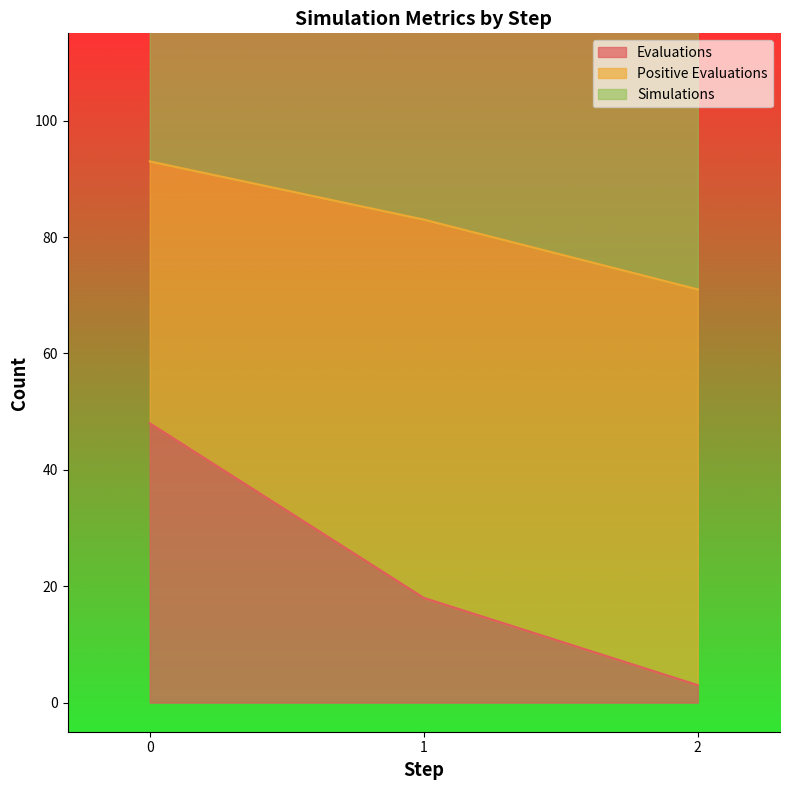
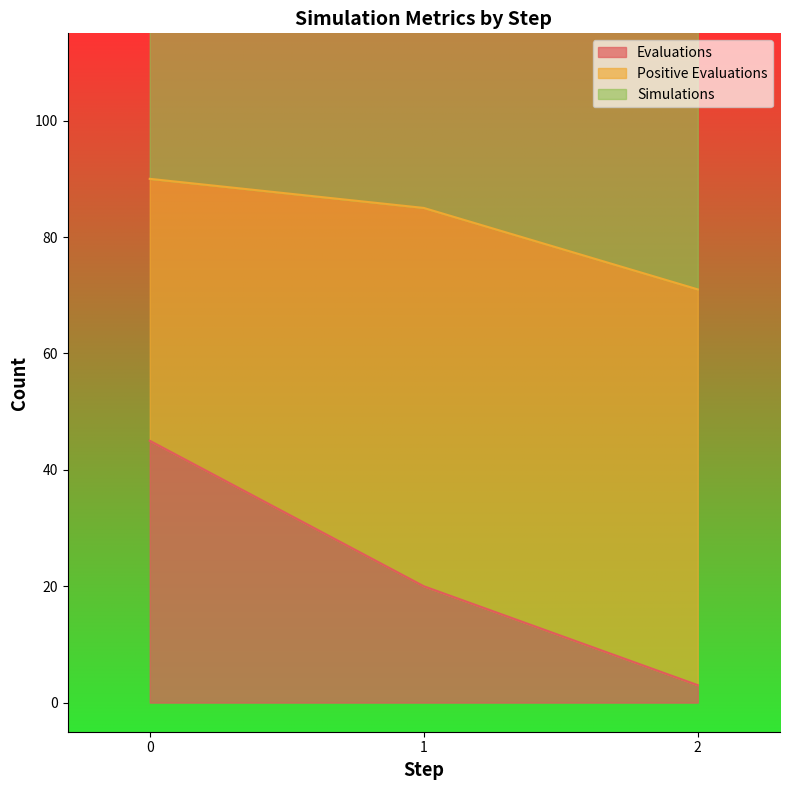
Evaluations, 0: 48 -> 45
Evaluations, 1: 18 -> 20
